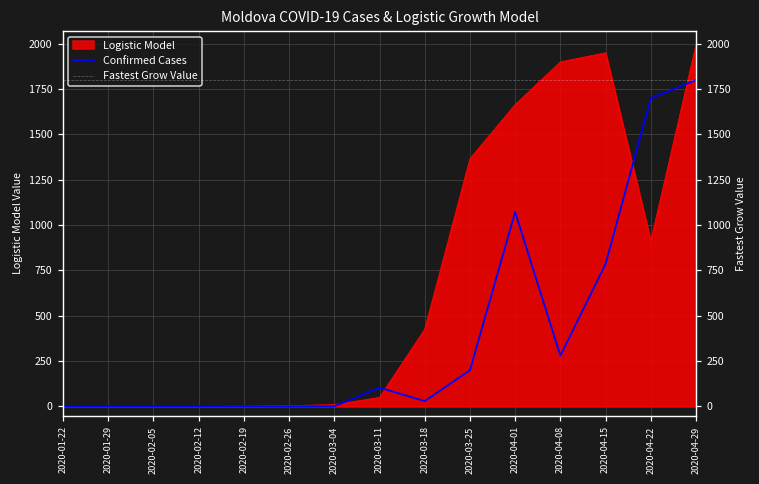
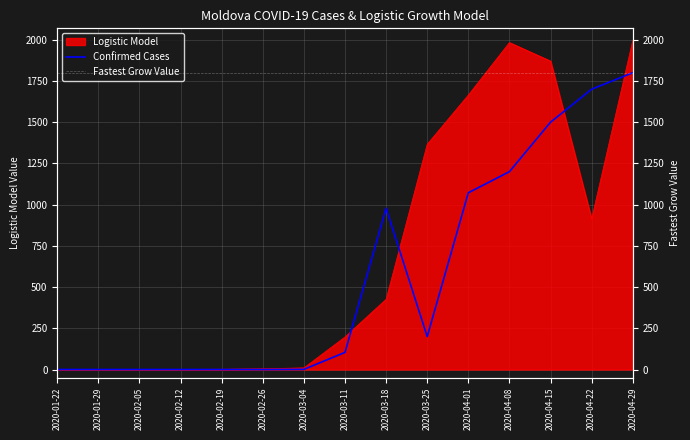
Logistic Model, 2020-03-11: 50 -> 200
Confirmed Cases, 2020-03-18: 30 -> 980
Logistic Model, 2020-04-08: 1900 -> 1980
Confirmed Cases, 2020-04-08: 280 -> 1200
Logistic Model, 2020-04-15: 1950 -> 1870
Confirmed Cases, 2020-04-15: 790 -> 1500
